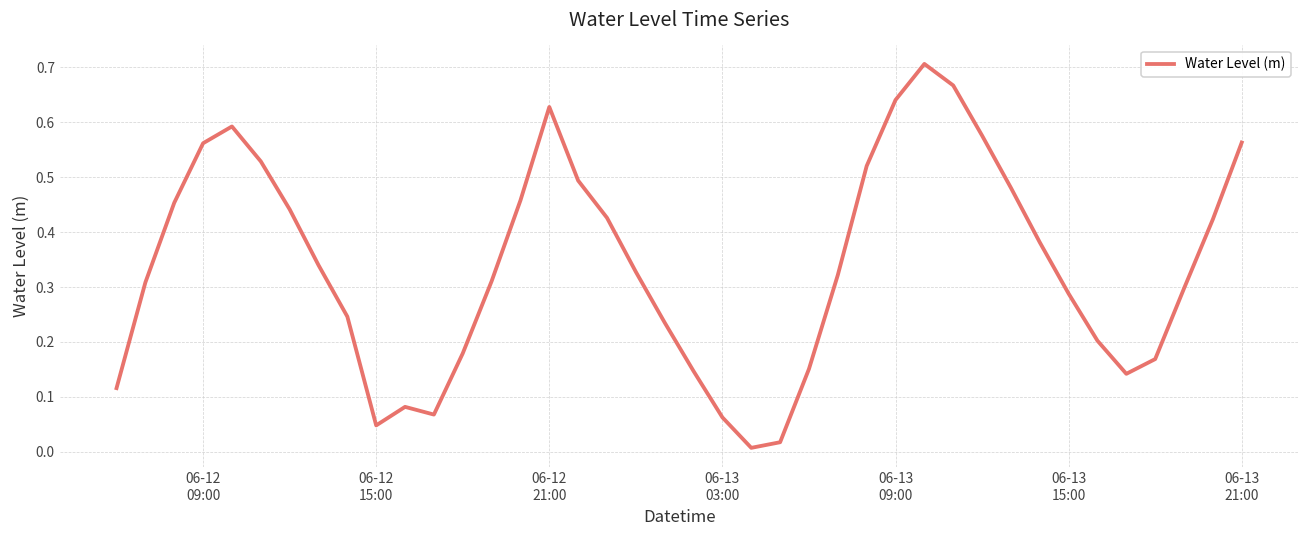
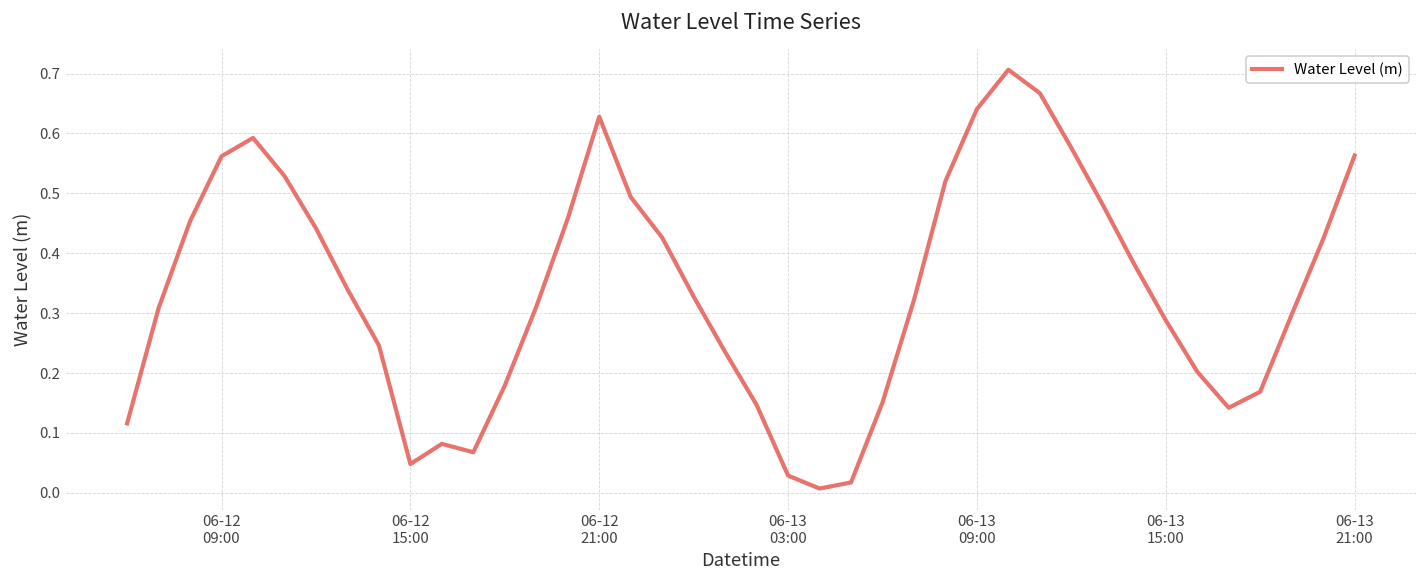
06-13 03:00: 0.06 -> 0.03
